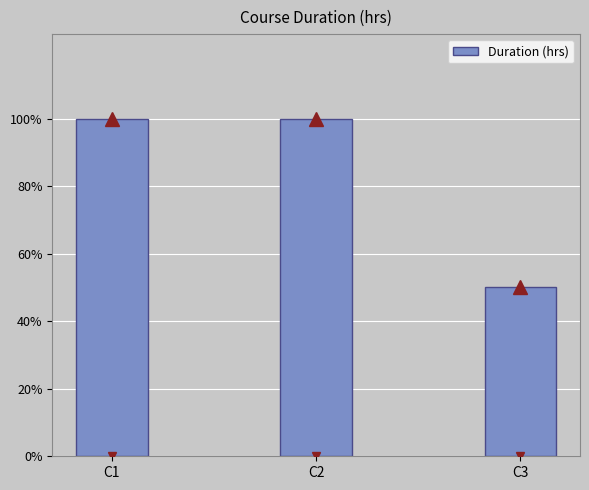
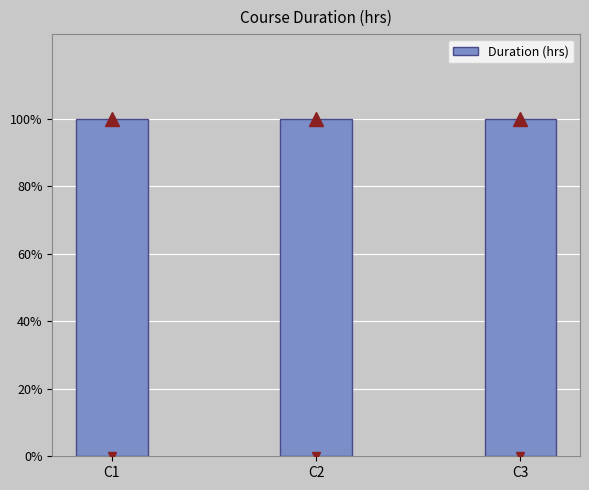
Duration (hrs), C3: 50% -> 100%
